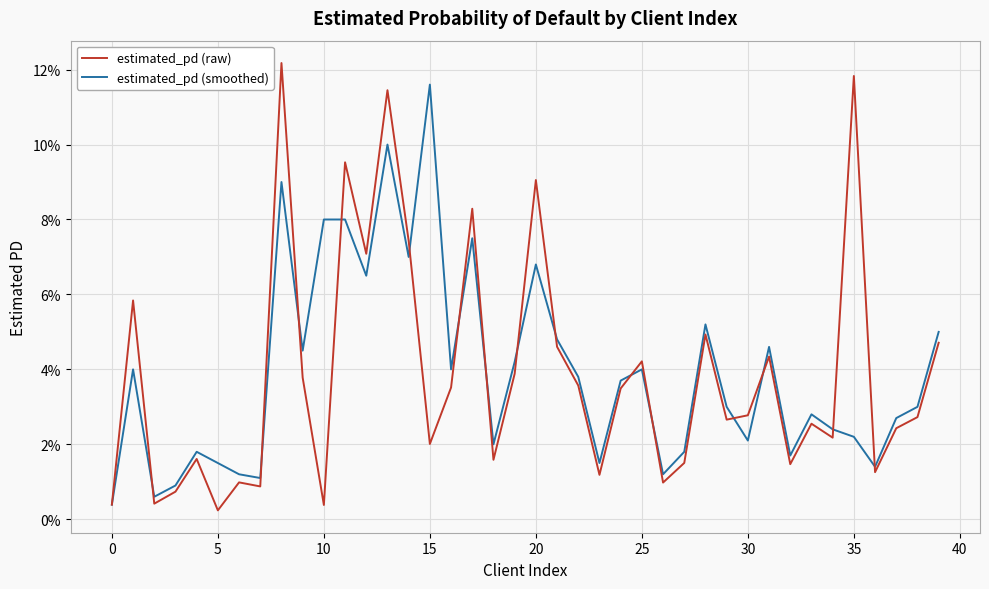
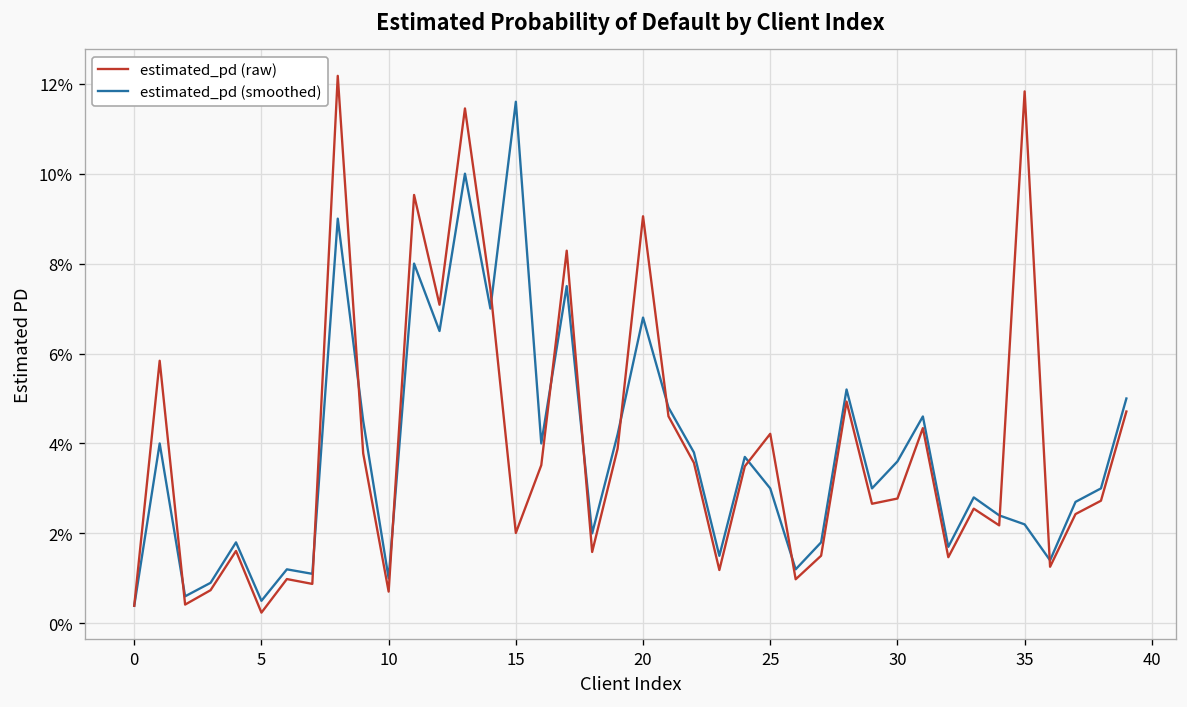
estimated_pd (smoothed), 5: 1.5% -> 0.5%
estimated_pd (raw), 10: 0.4% -> 0.7%
estimated_pd (smoothed), 10: 8.0% -> 1.0%
estimated_pd (smoothed), 25: 4.0% -> 3.0%
estimated_pd (smoothed), 30: 2.1% -> 3.6%
